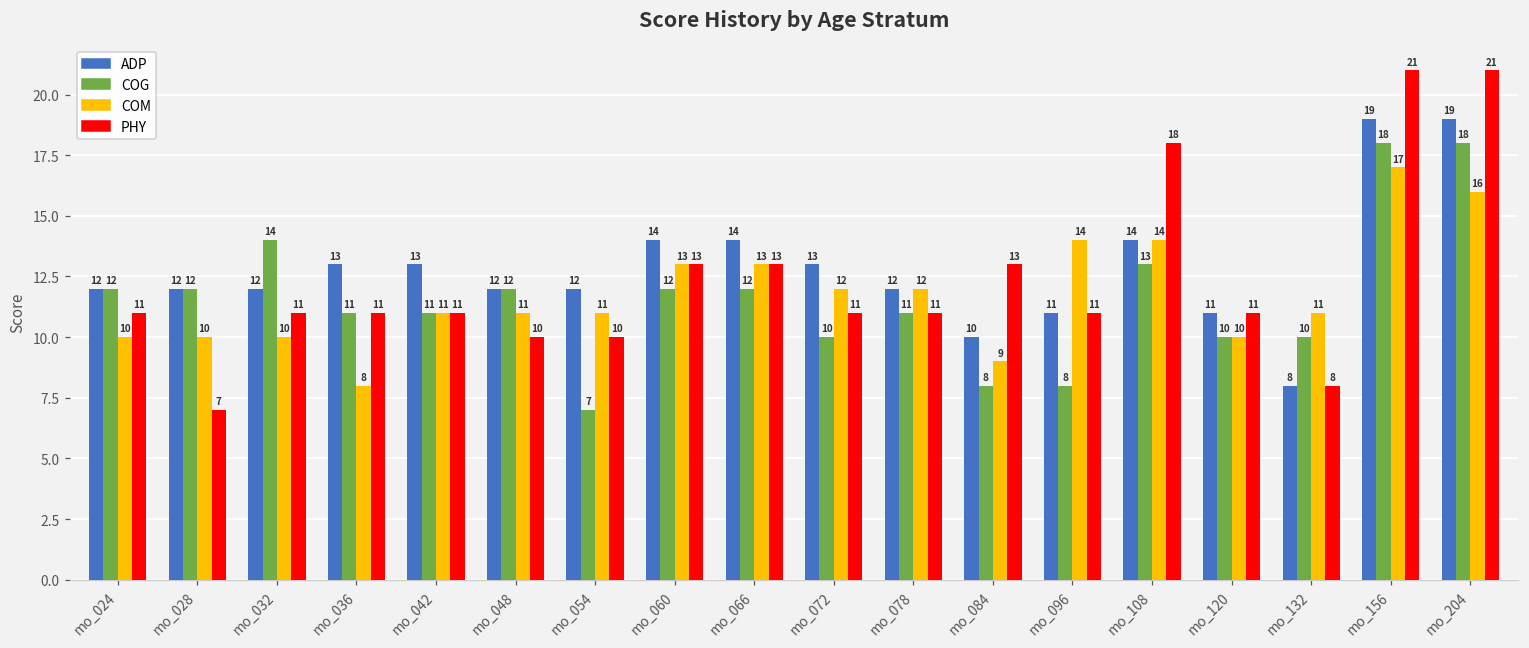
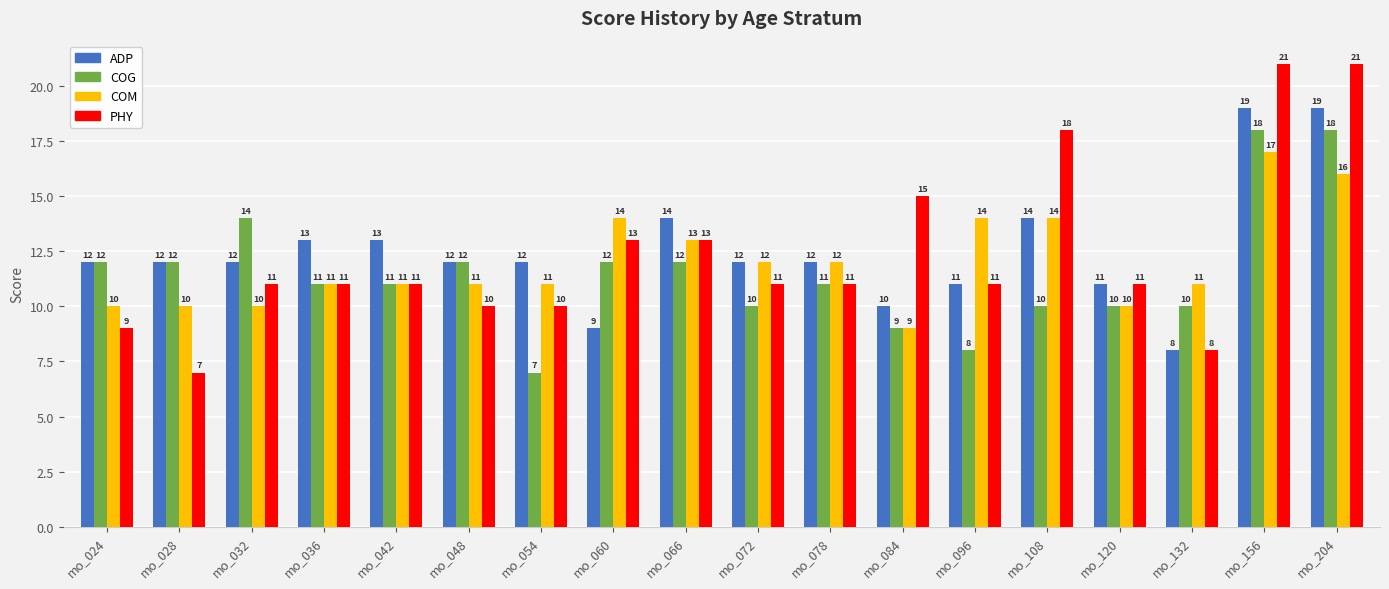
PHY, mo_024: 11 -> 9
COM, mo_036: 8 -> 11
ADP, mo_060: 14 -> 9
COM, mo_060: 13 -> 14
ADP, mo_072: 13 -> 12
COG, mo_084: 8 -> 9
PHY, mo_084: 13 -> 15
COG, mo_108: 13 -> 10
